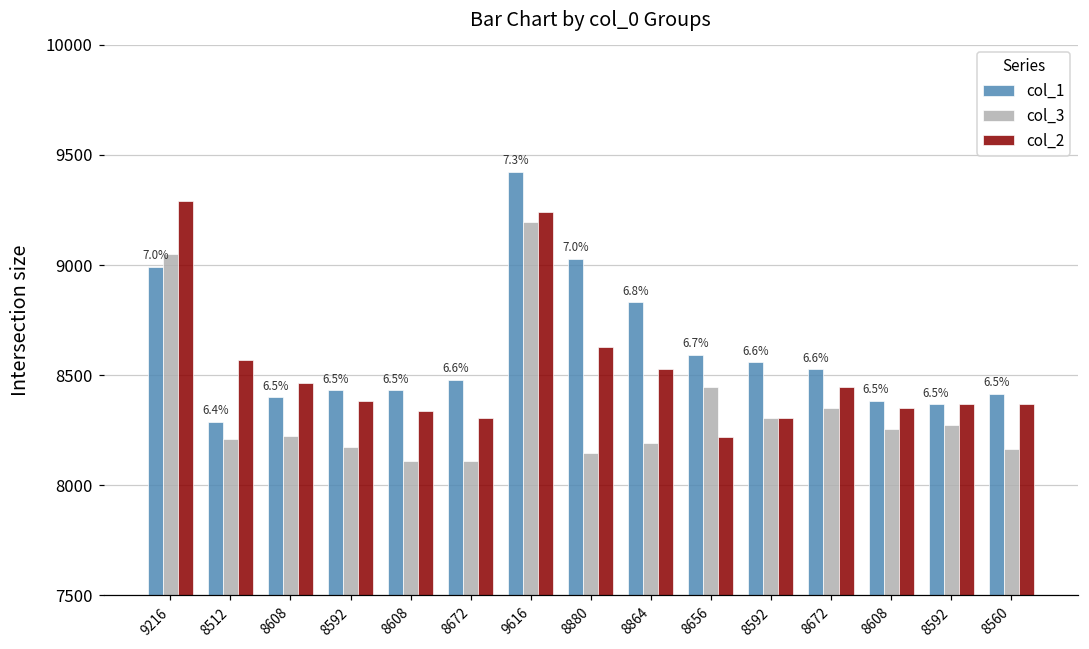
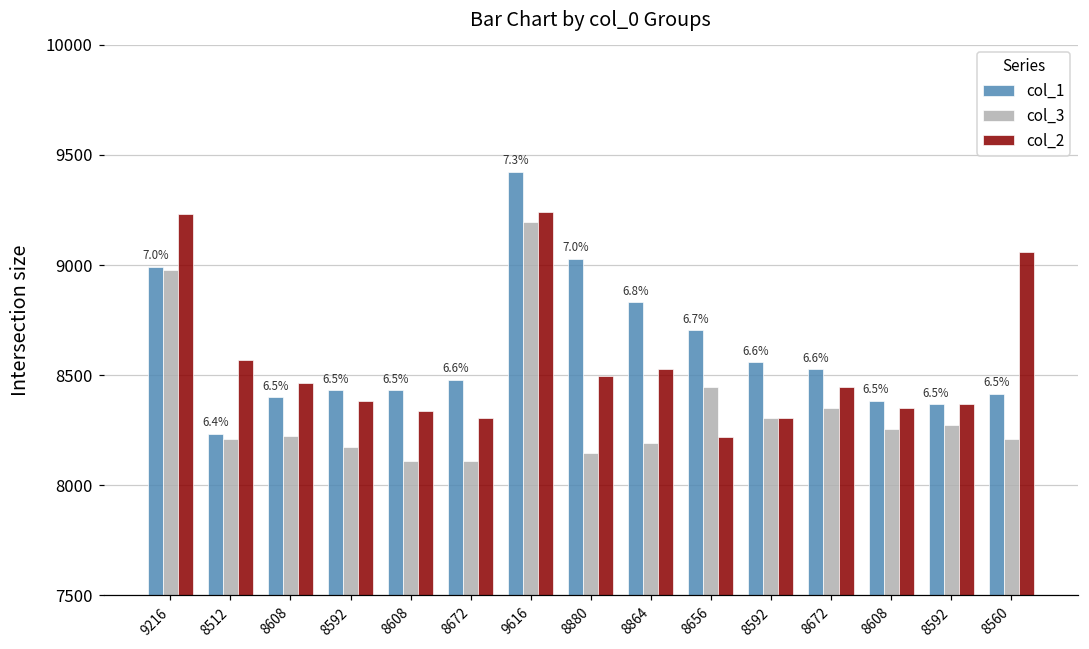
col_3, 9216: 9050 -> 8980
col_2, 9216: 9290 -> 9230
col_1, 8512: 8290 -> 8230
col_2, 8880: 8630 -> 8500
col_1, 8656: 8590 -> 8700
col_3, 8560: 8170 -> 8210
col_2, 8560: 8370 -> 9060
